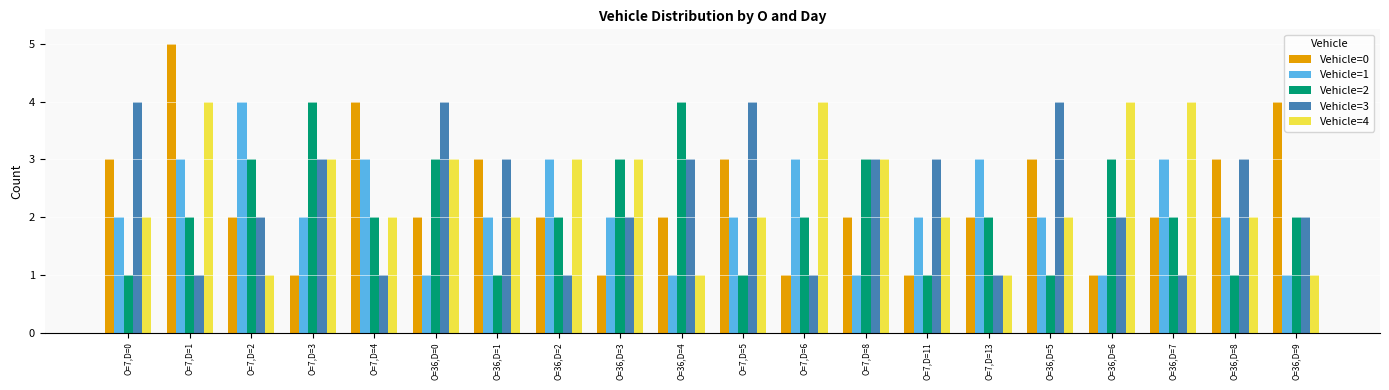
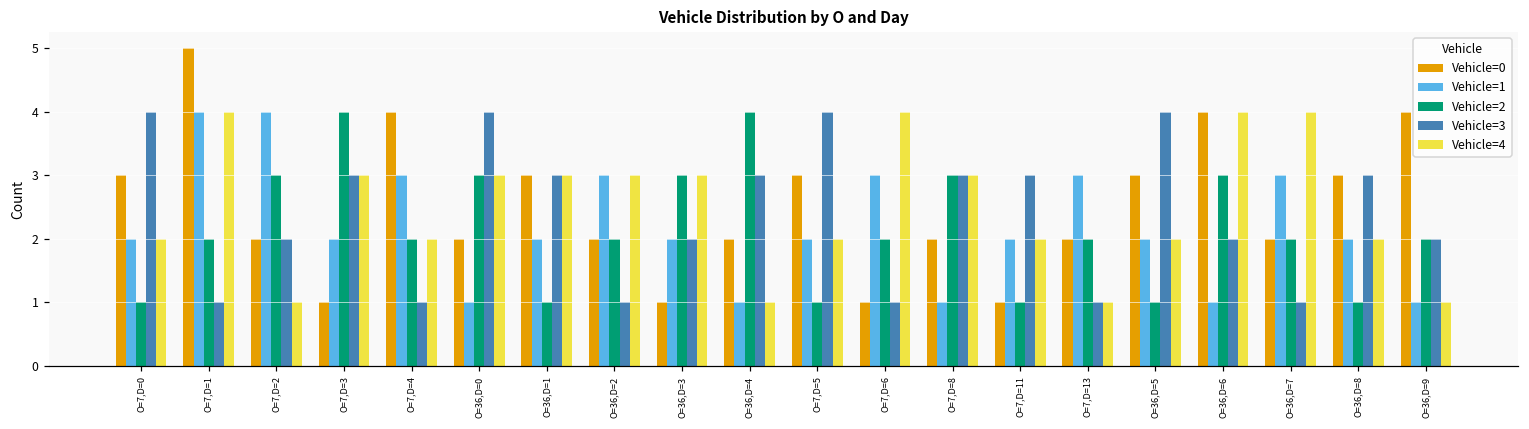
Vehicle=1, O=7,D=1: 3 -> 4
Vehicle=4, O=36,D=1: 2 -> 3
Vehicle=0, O=36,D=6: 1 -> 4
